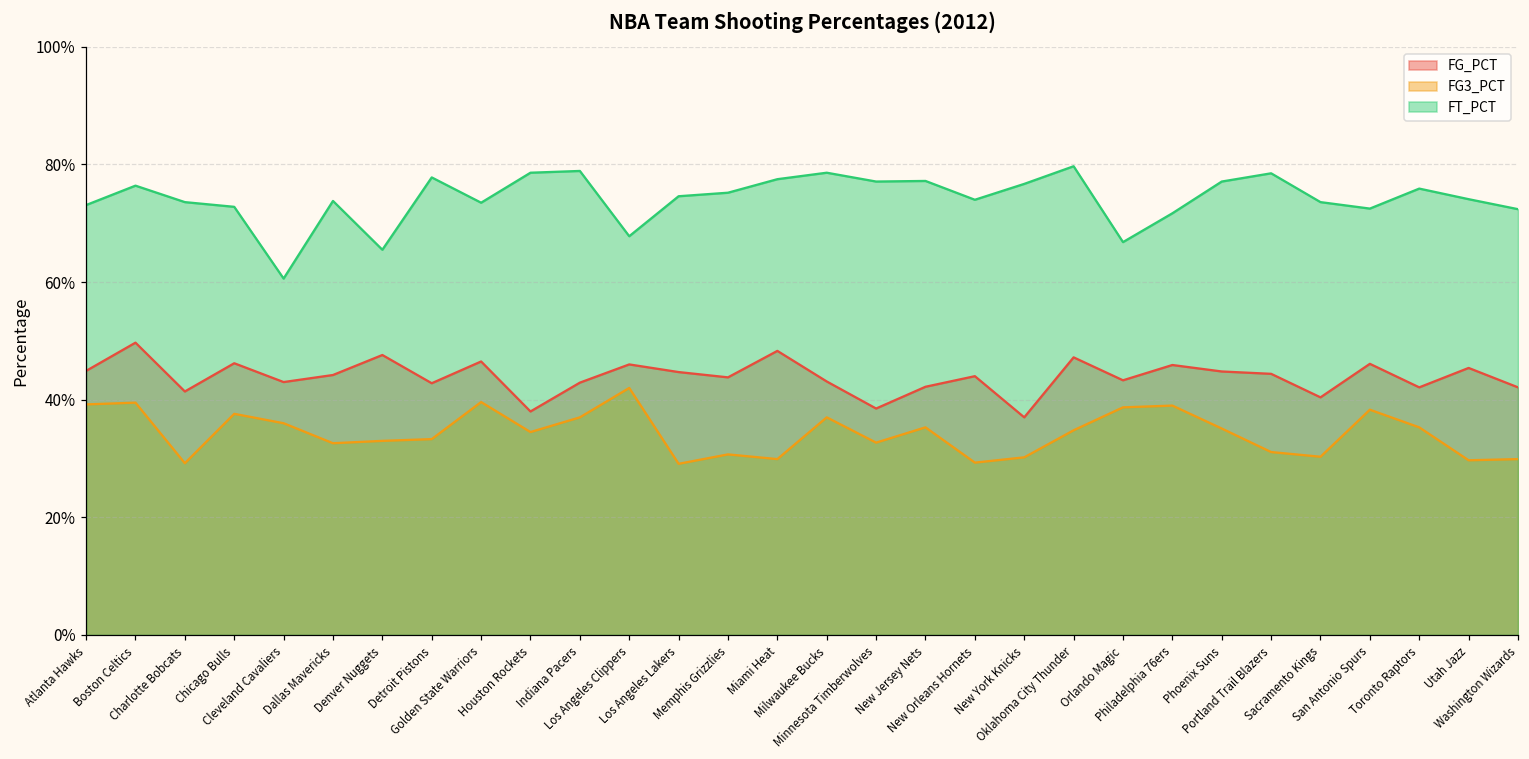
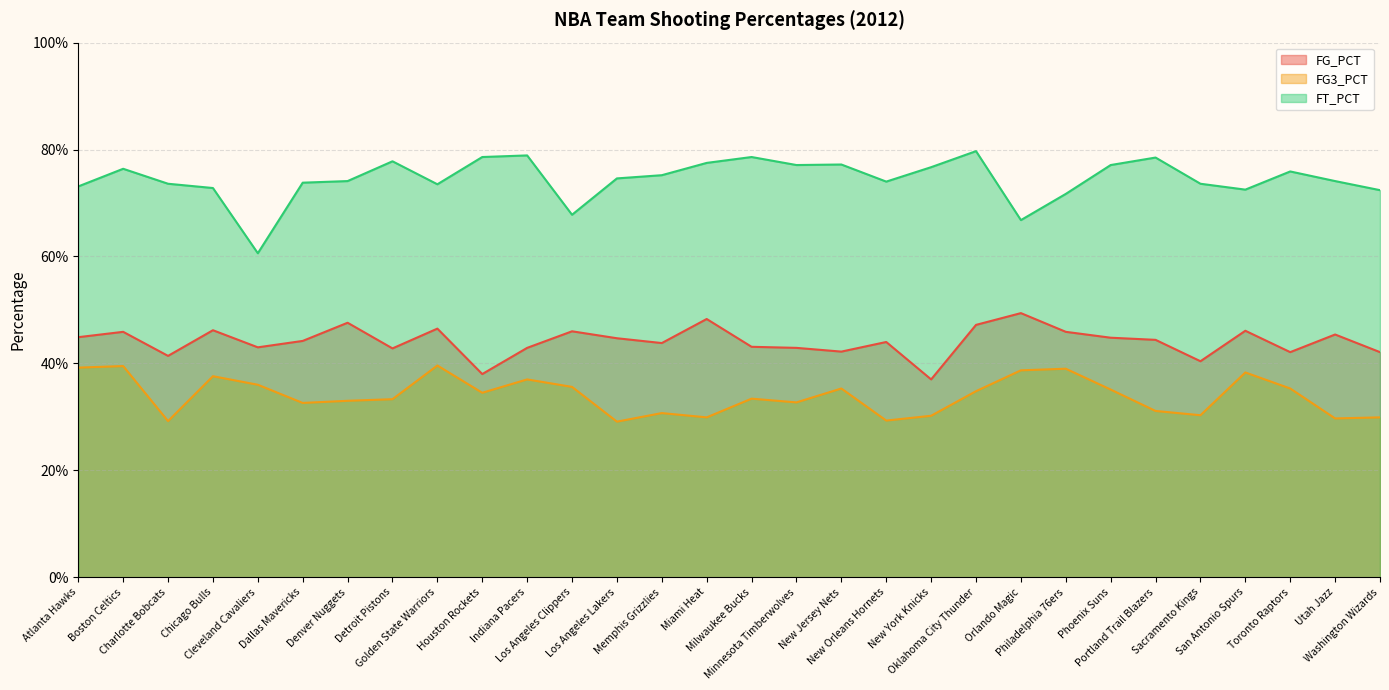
FG_PCT, Boston Celtics: 50% -> 46%
FT_PCT, Denver Nuggets: 66% -> 74%
FG3_PCT, Los Angeles Clippers: 42% -> 36%
FG3_PCT, Milwaukee Bucks: 37% -> 33%
FG_PCT, Minnesota Timberwolves: 39% -> 43%
FG_PCT, Orlando Magic: 43% -> 49%
